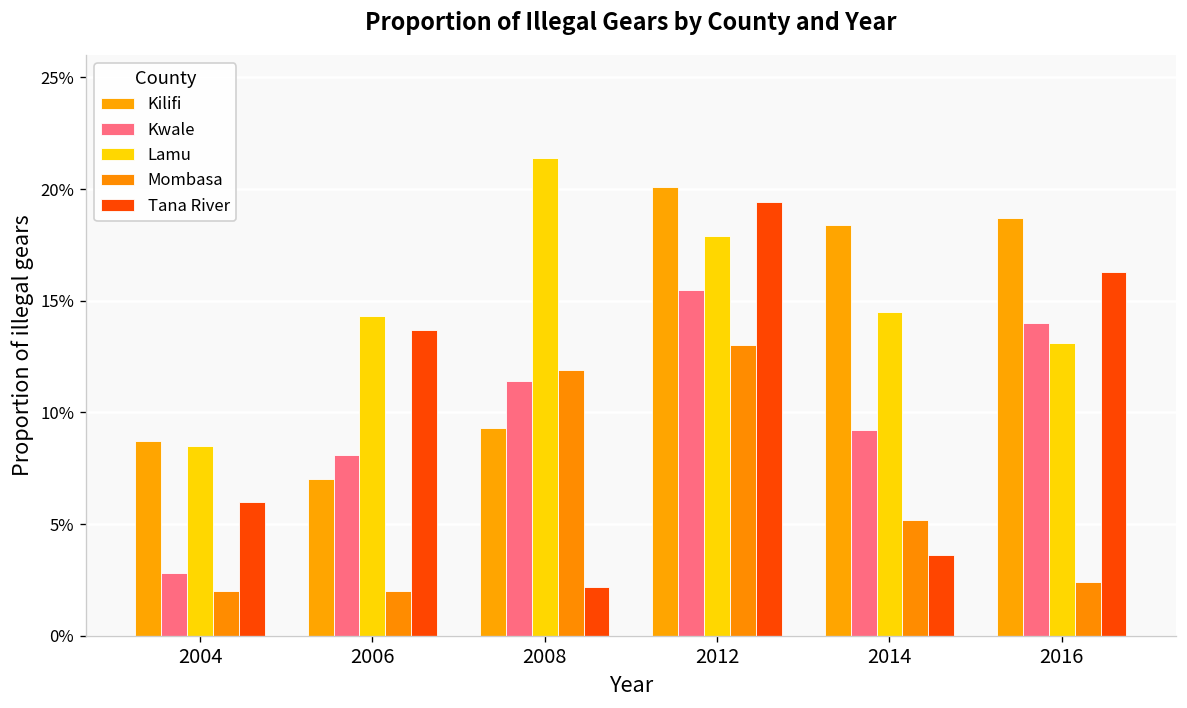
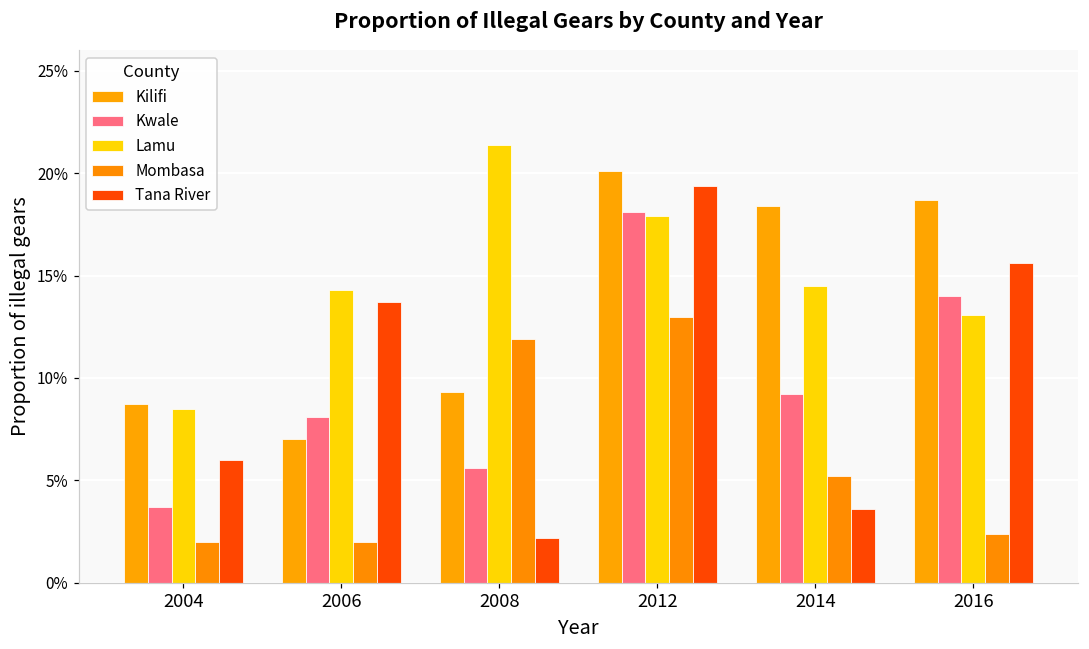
Kwale, 2004: 2.8% -> 3.7%
Kwale, 2008: 11.4% -> 5.6%
Kwale, 2012: 15.5% -> 18.1%
Tana River, 2016: 16.3% -> 15.6%
